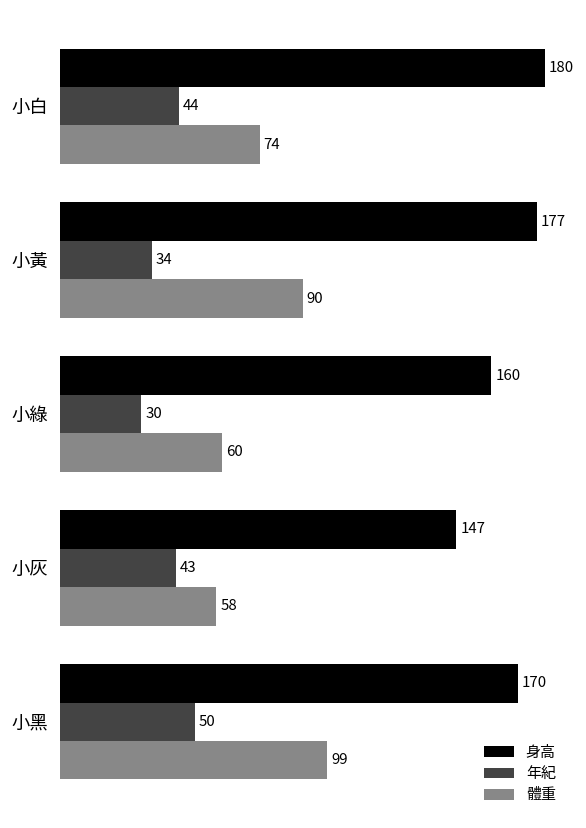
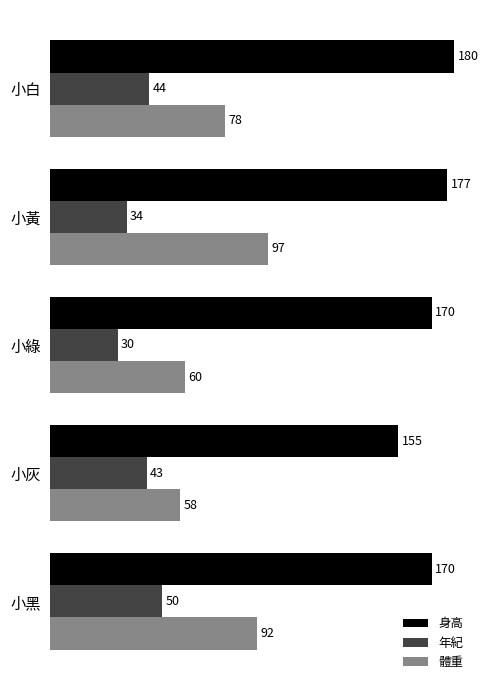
體重, 小白: 74 -> 78
體重, 小黃: 90 -> 97
身高, 小綠: 160 -> 170
身高, 小灰: 147 -> 155
體重, 小黑: 99 -> 92
